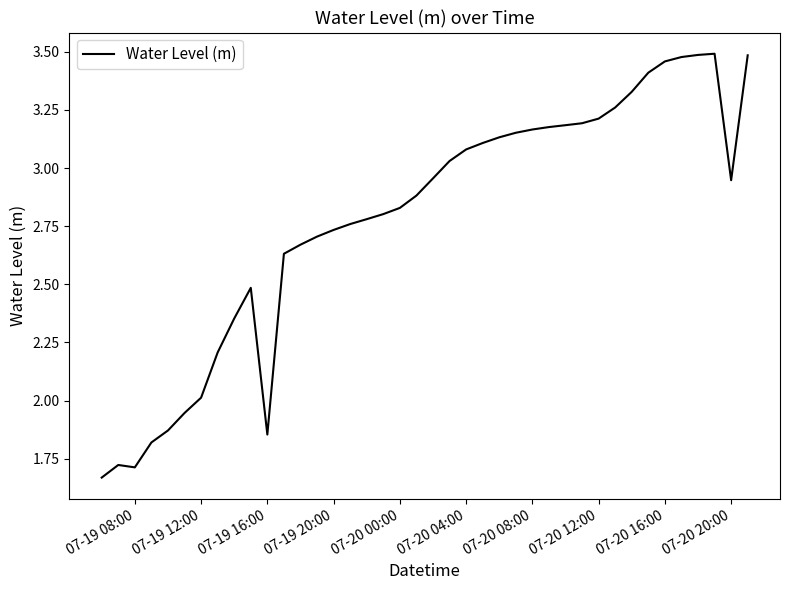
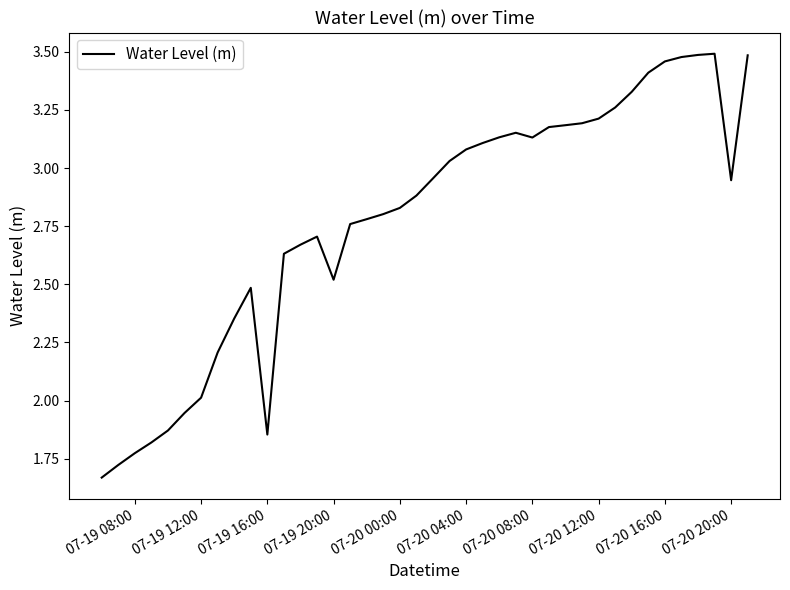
07-19 08:00: 1.71 -> 1.77
07-19 20:00: 2.73 -> 2.52
07-20 08:00: 3.17 -> 3.13
